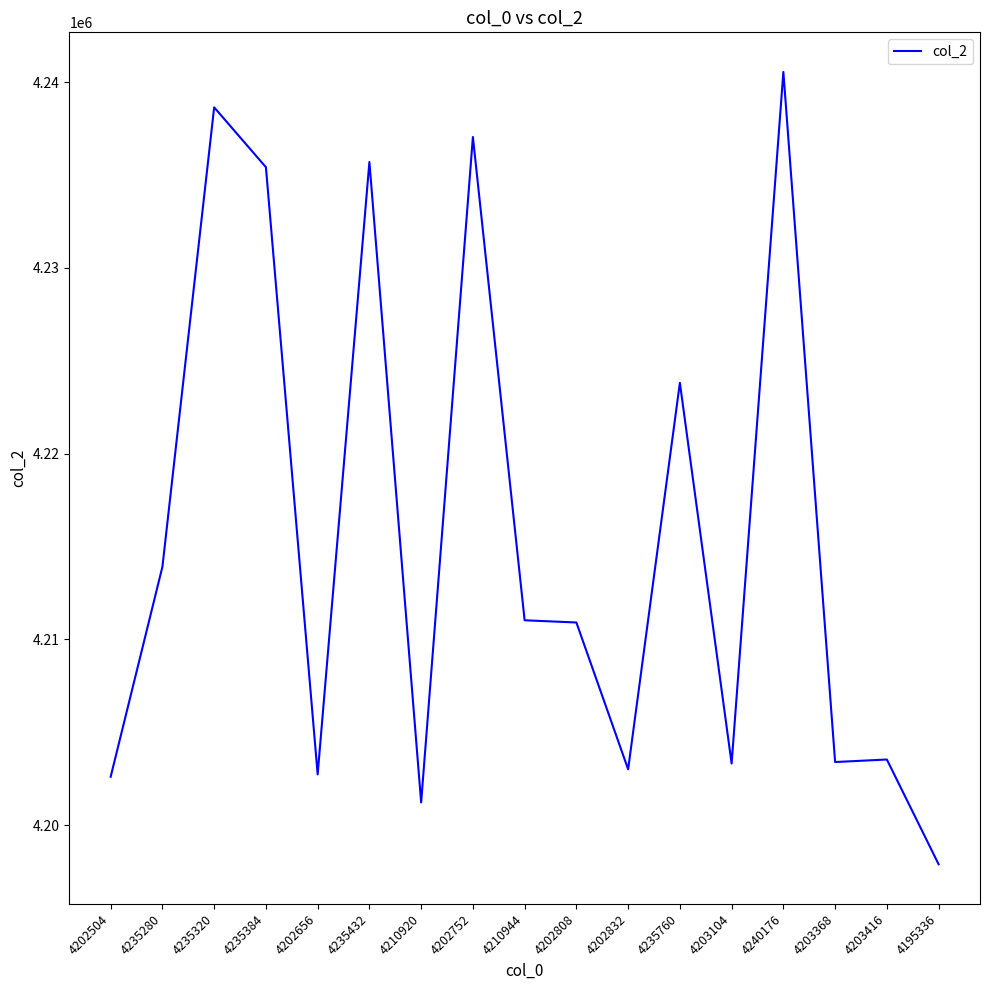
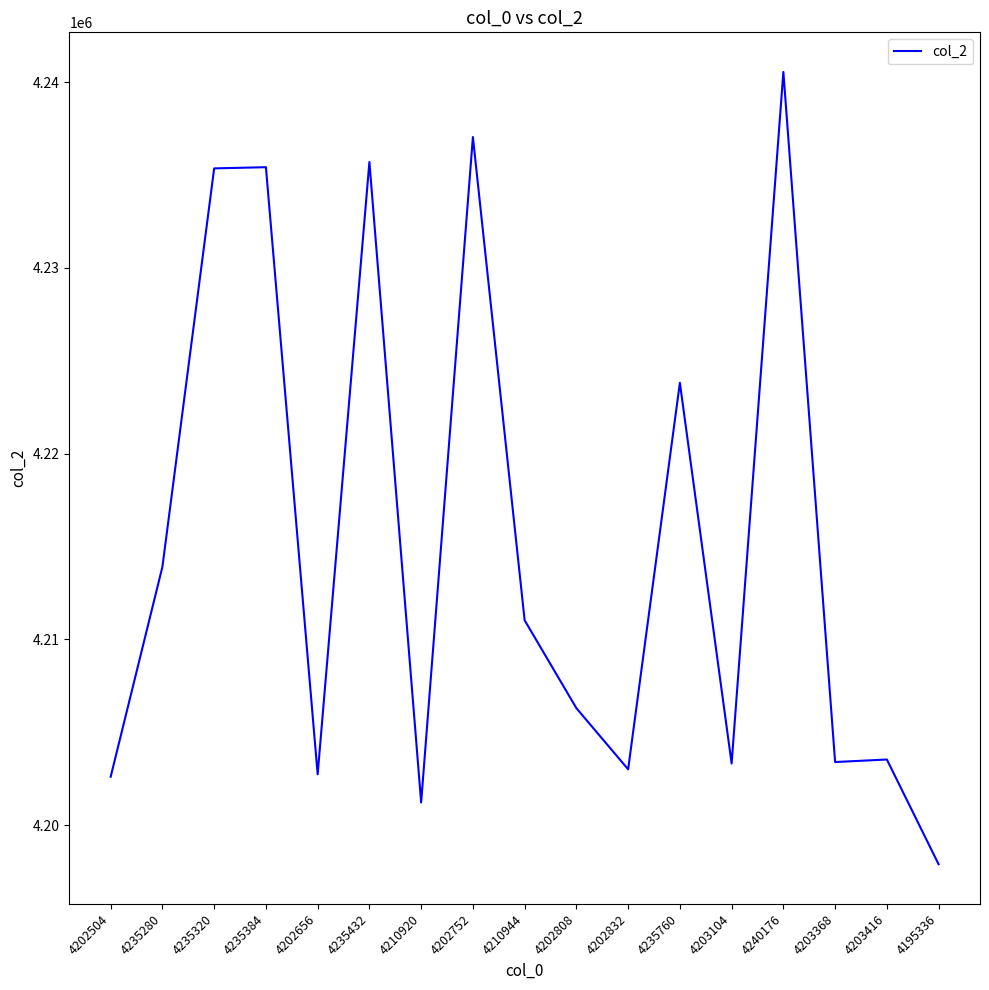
4235320: 4238600 -> 4235400
4202808: 4210900 -> 4206300
